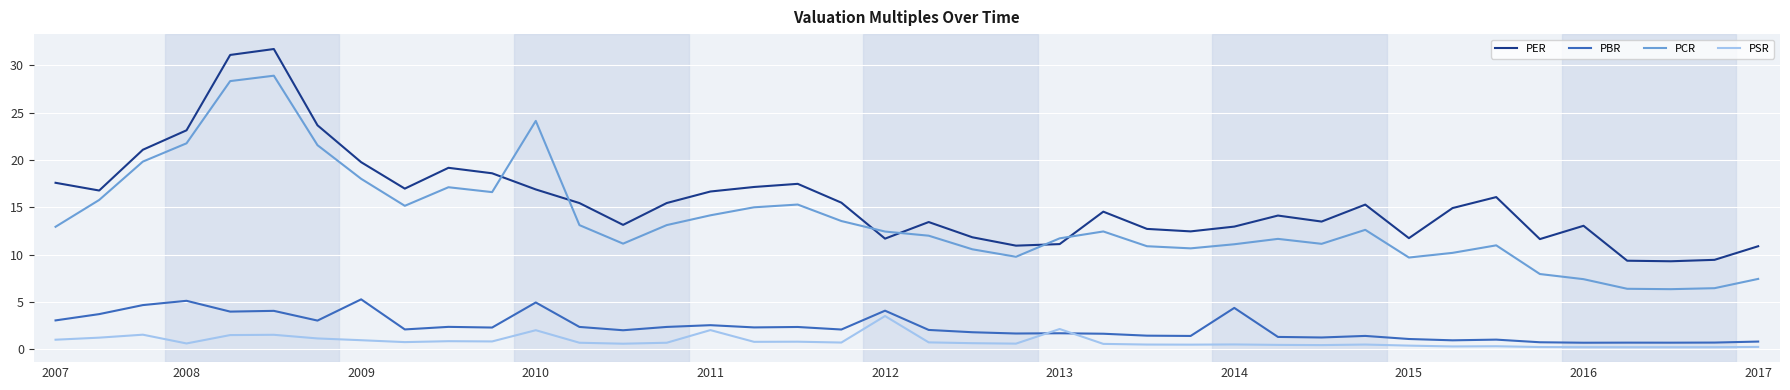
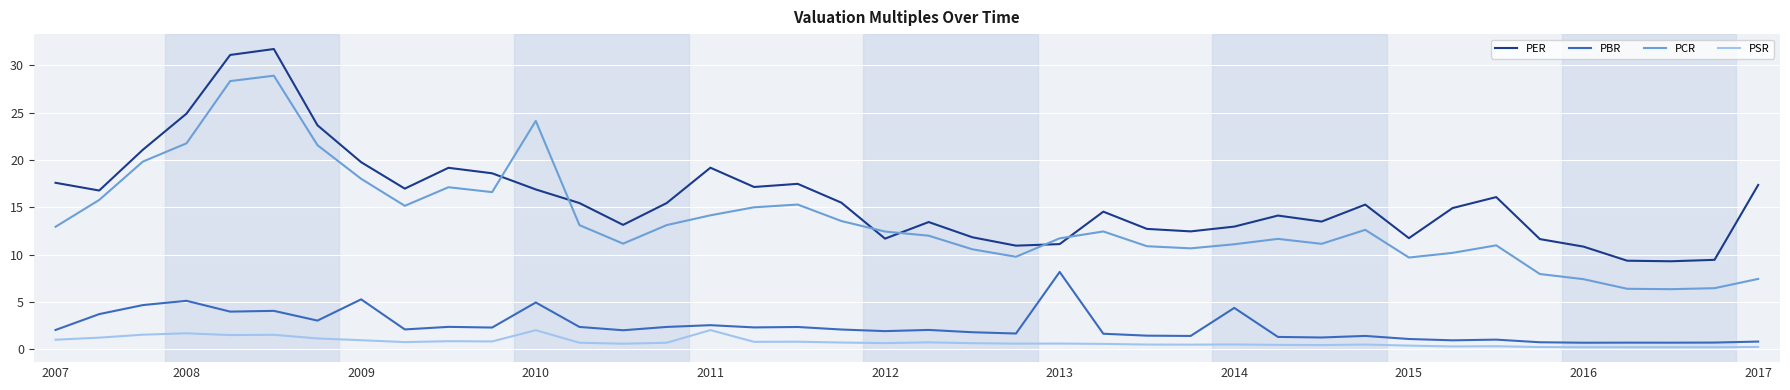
PBR, 2007: 3 -> 2
PER, 2008: 23 -> 25
PSR, 2008: 1 -> 2
PER, 2011: 17 -> 19
PBR, 2012: 4 -> 2
PSR, 2012: 4 -> 1
PBR, 2013: 2 -> 8
PSR, 2013: 2 -> 1
PER, 2016: 13 -> 11
PER, 2017: 11 -> 17
